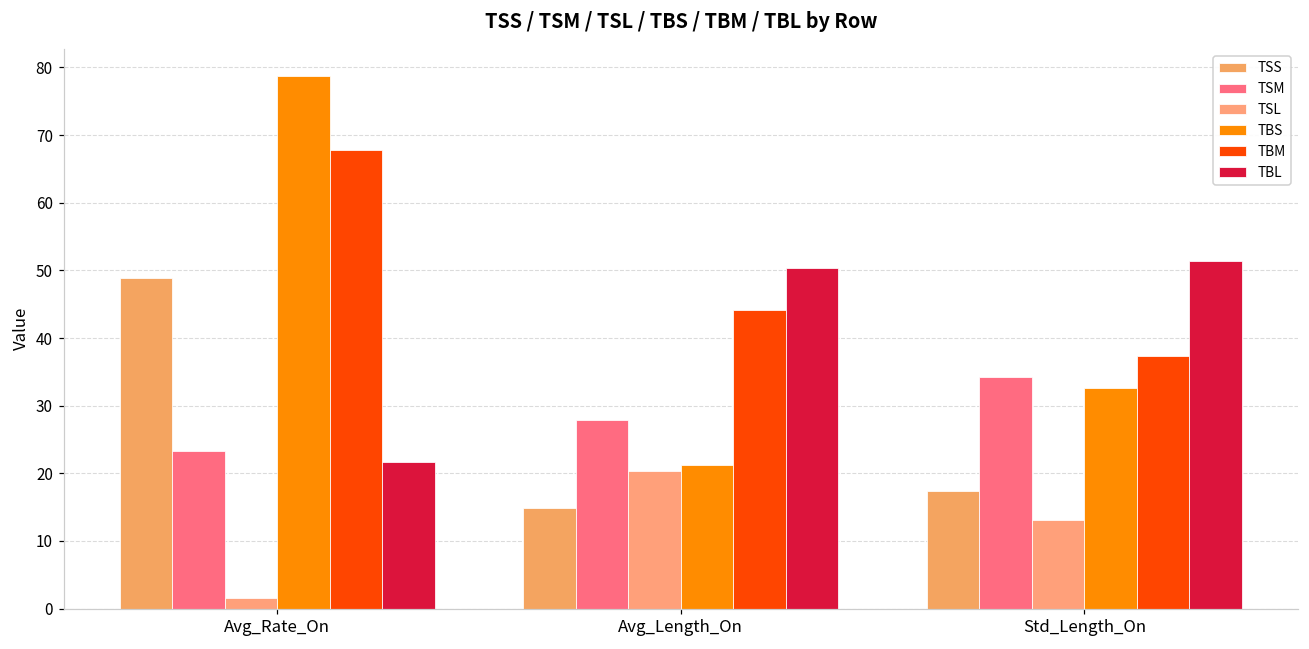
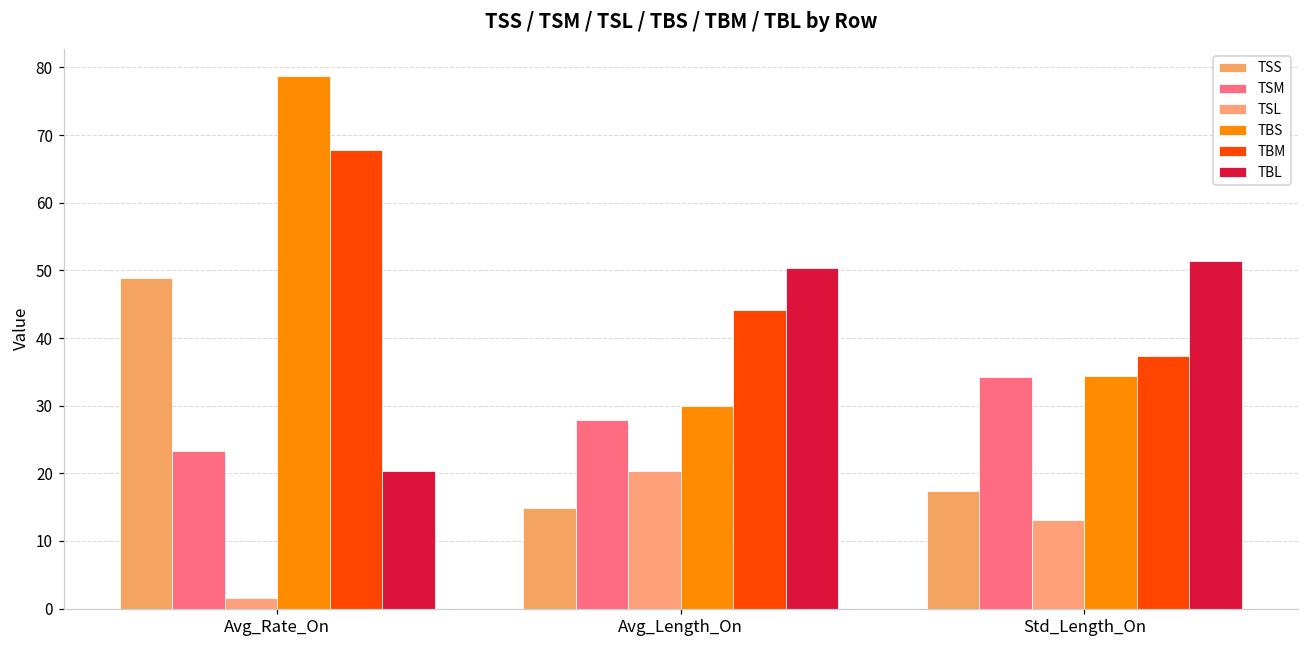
TBL, Avg_Rate_On: 22 -> 20
TBS, Avg_Length_On: 21 -> 30
TBS, Std_Length_On: 33 -> 34
